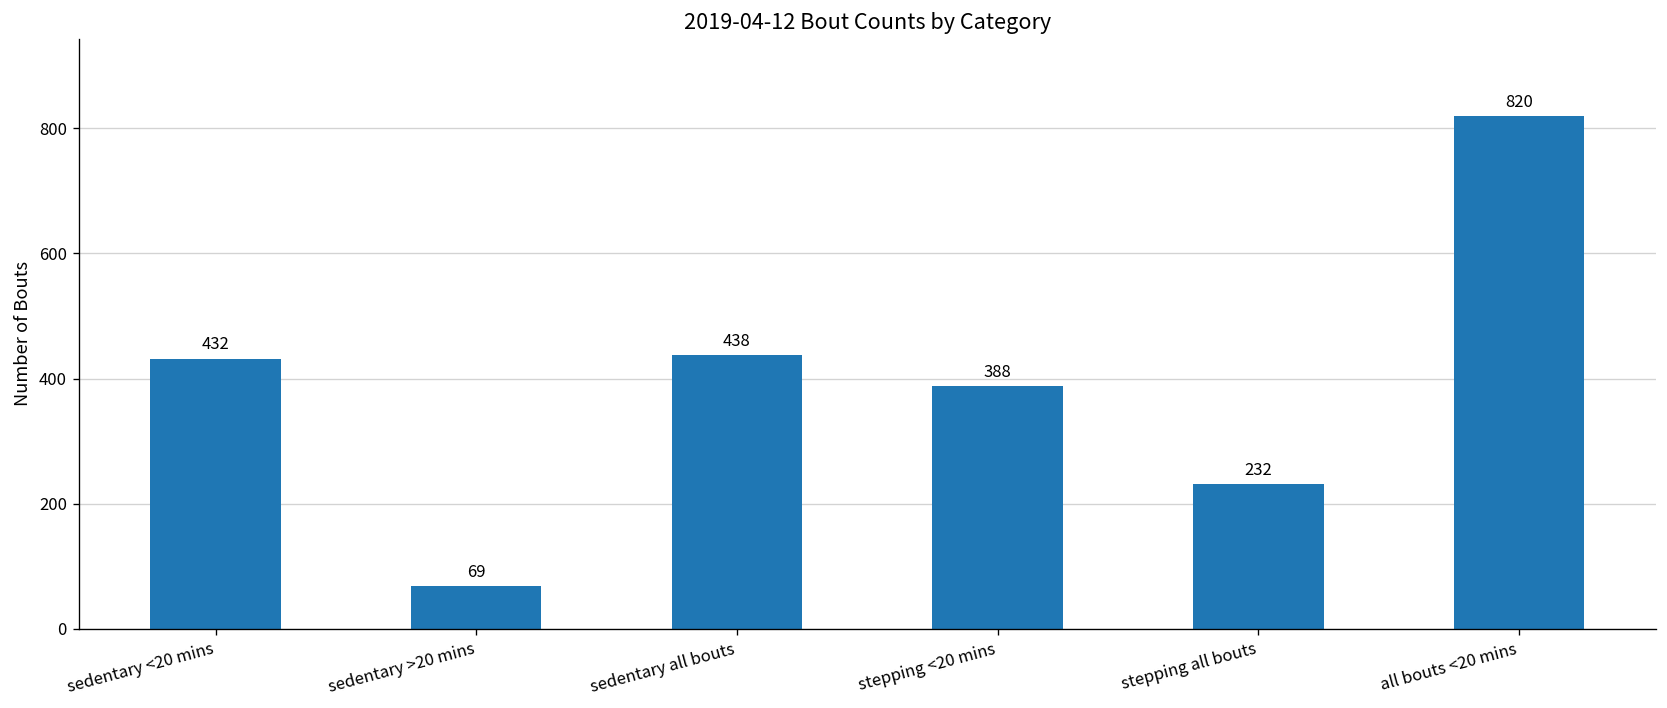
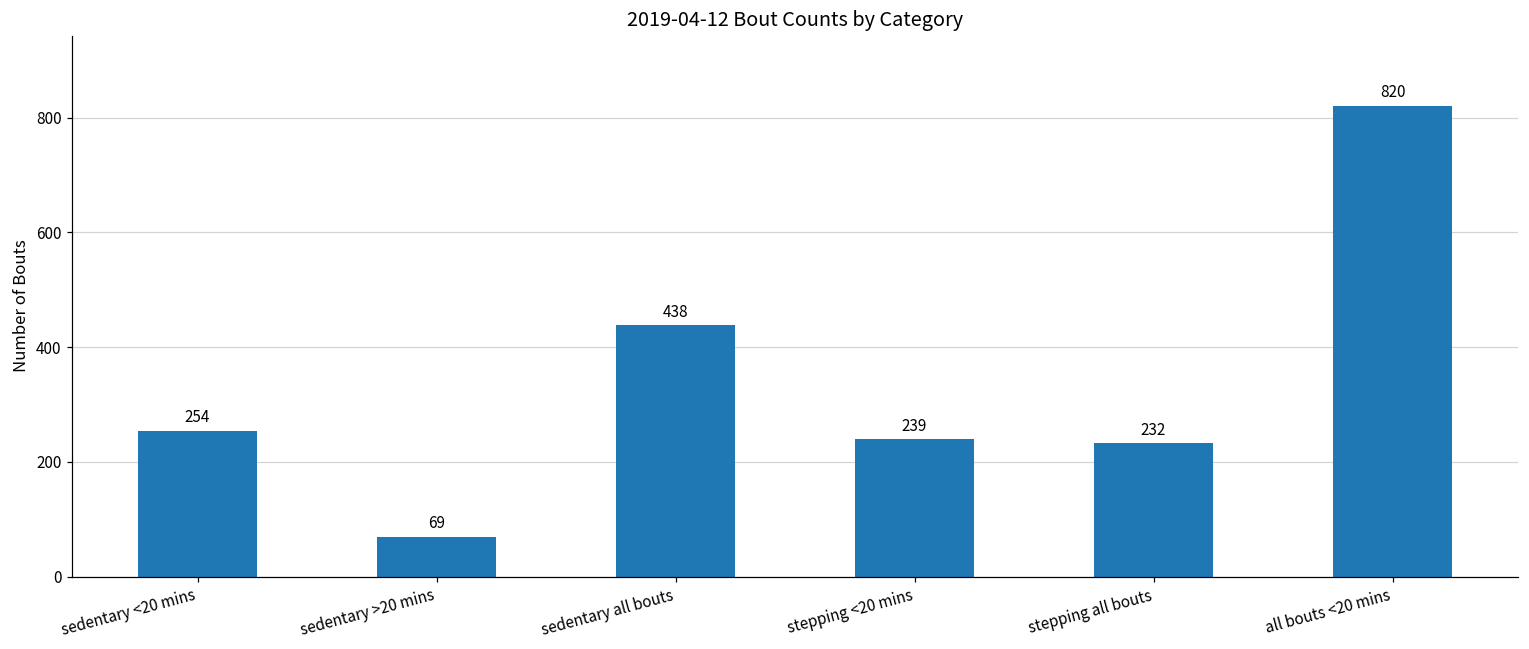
sedentary <20 mins: 432 -> 254
stepping <20 mins: 388 -> 239
